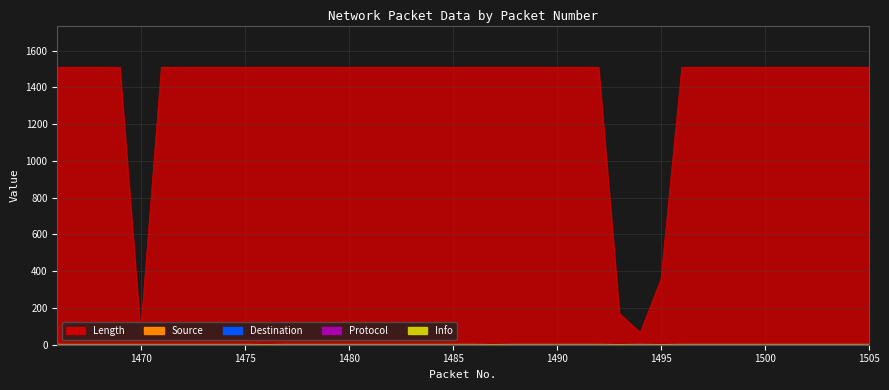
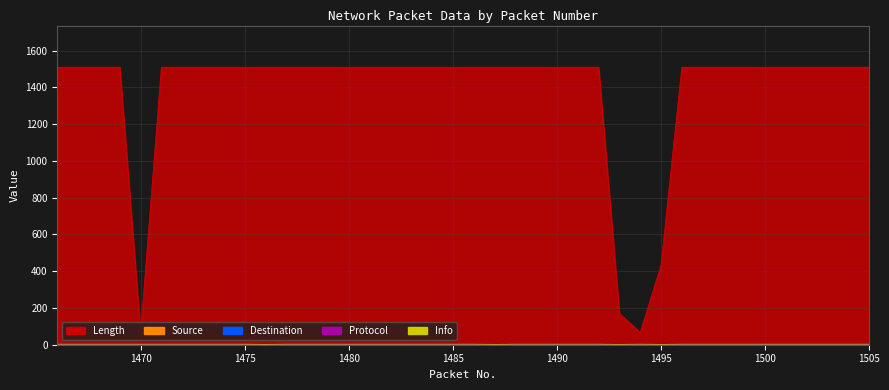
Length, 1495: 360 -> 430
